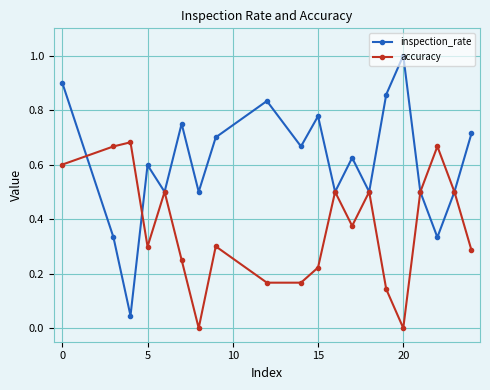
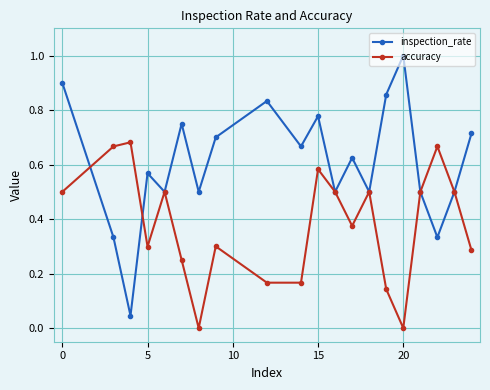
accuracy, 0: 0.6 -> 0.5
inspection_rate, 5: 0.60 -> 0.57
accuracy, 15: 0.22 -> 0.58
